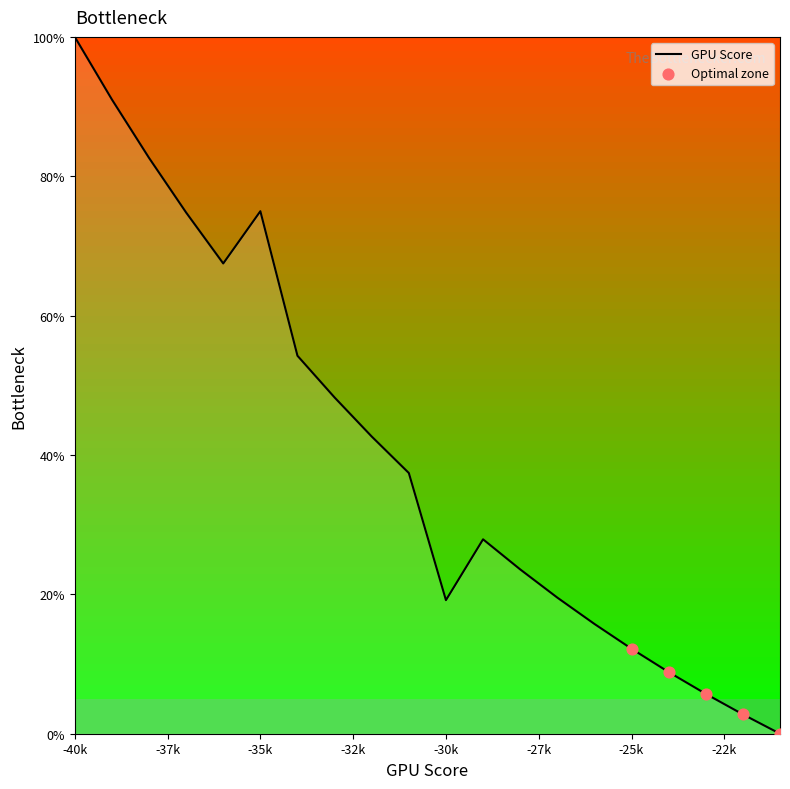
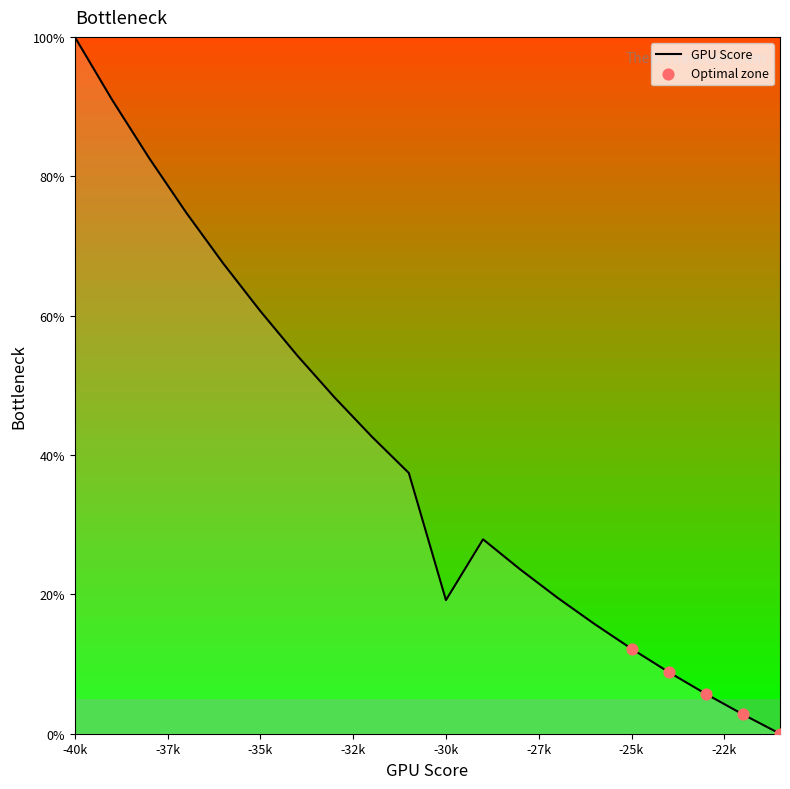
GPU Score, -35k: 75% -> 61%
